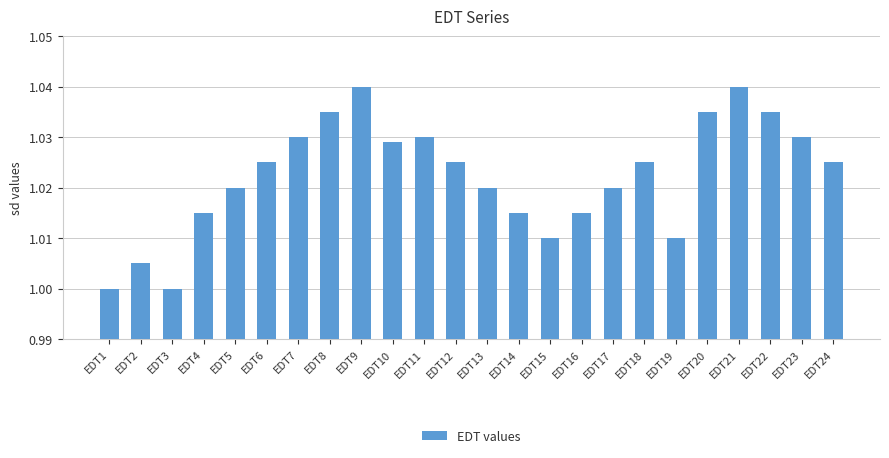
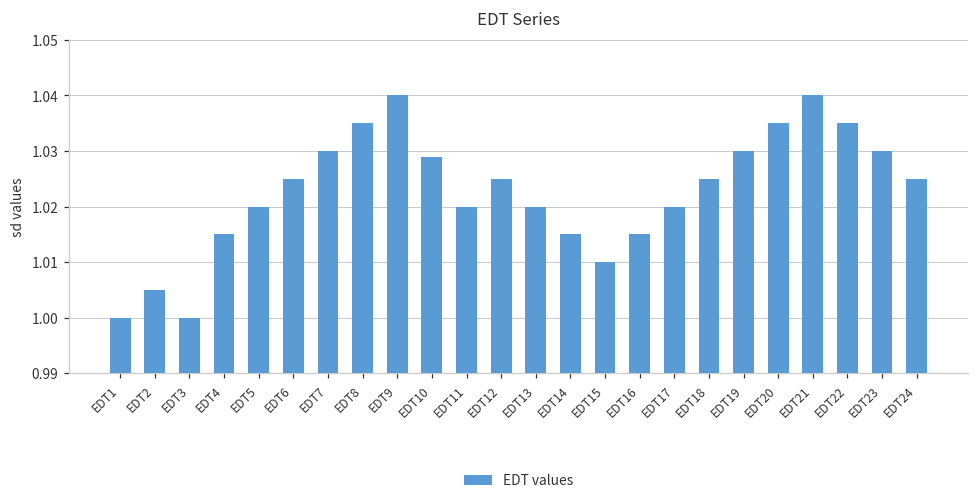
EDT11: 1.03 -> 1.02
EDT19: 1.01 -> 1.03
